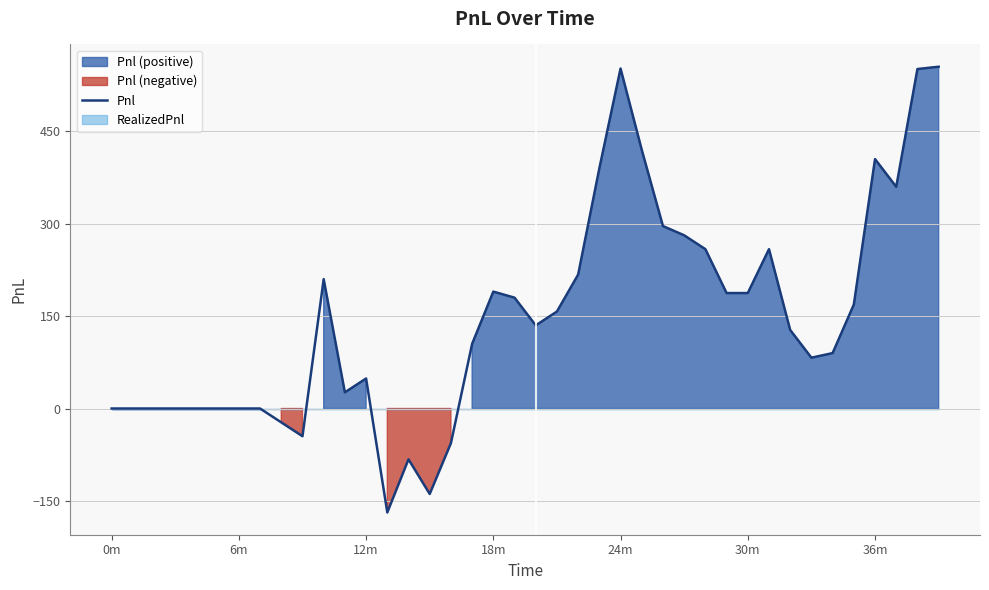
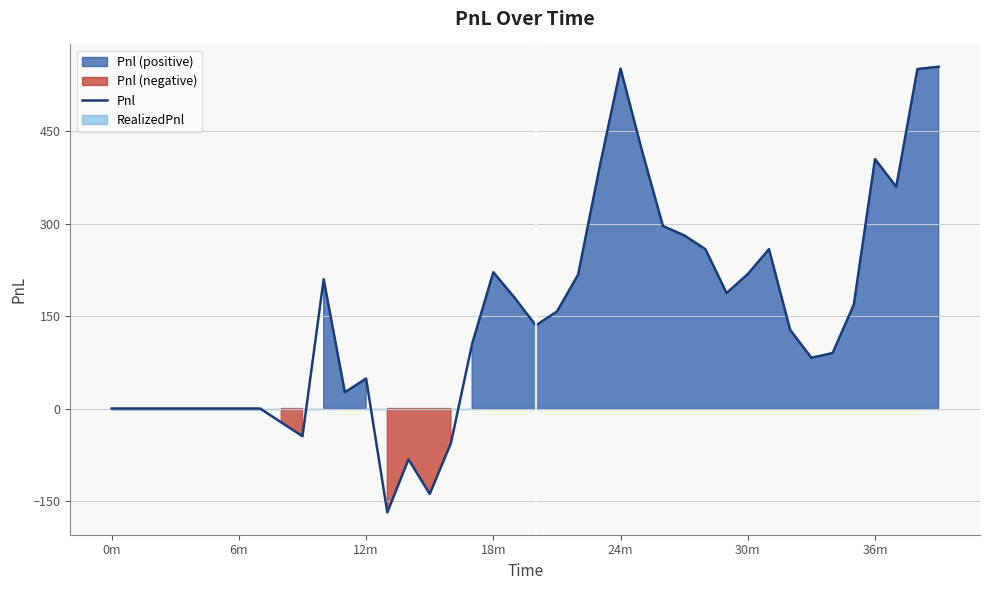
Pnl, 18m: 190 -> 220
Pnl, 30m: 190 -> 220
